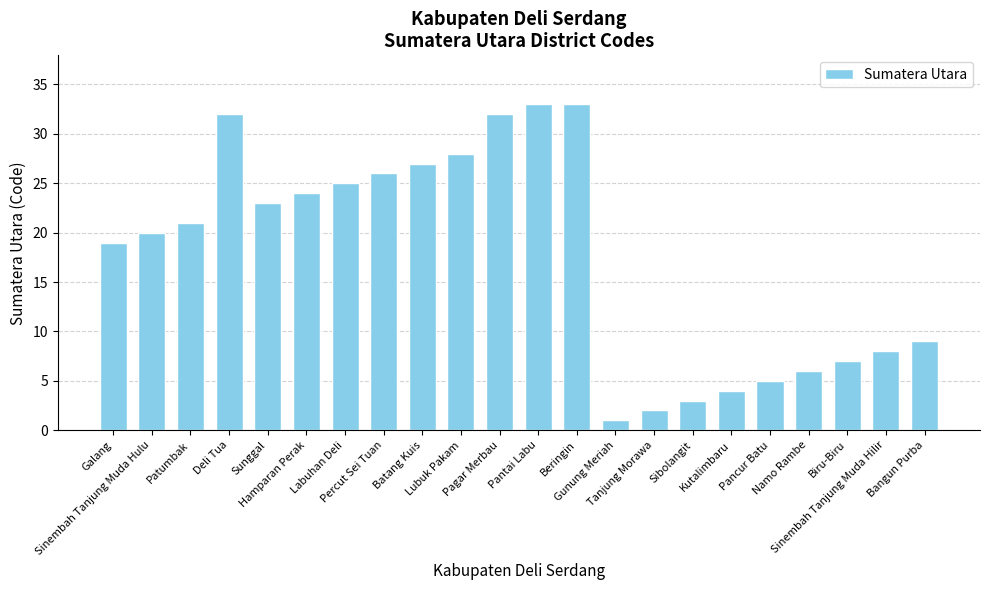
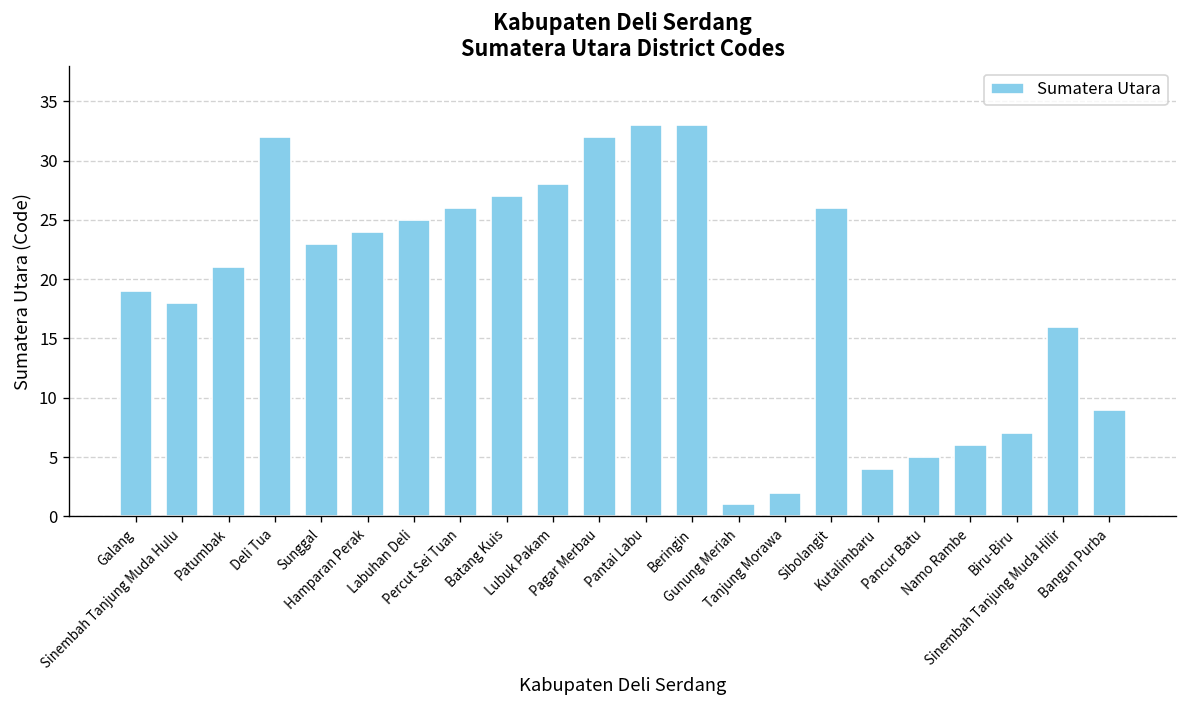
Sinembah Tanjung Muda Hulu: 20 -> 18
Sibolangit: 3 -> 26
Sinembah Tanjung Muda Hilir: 8 -> 16
